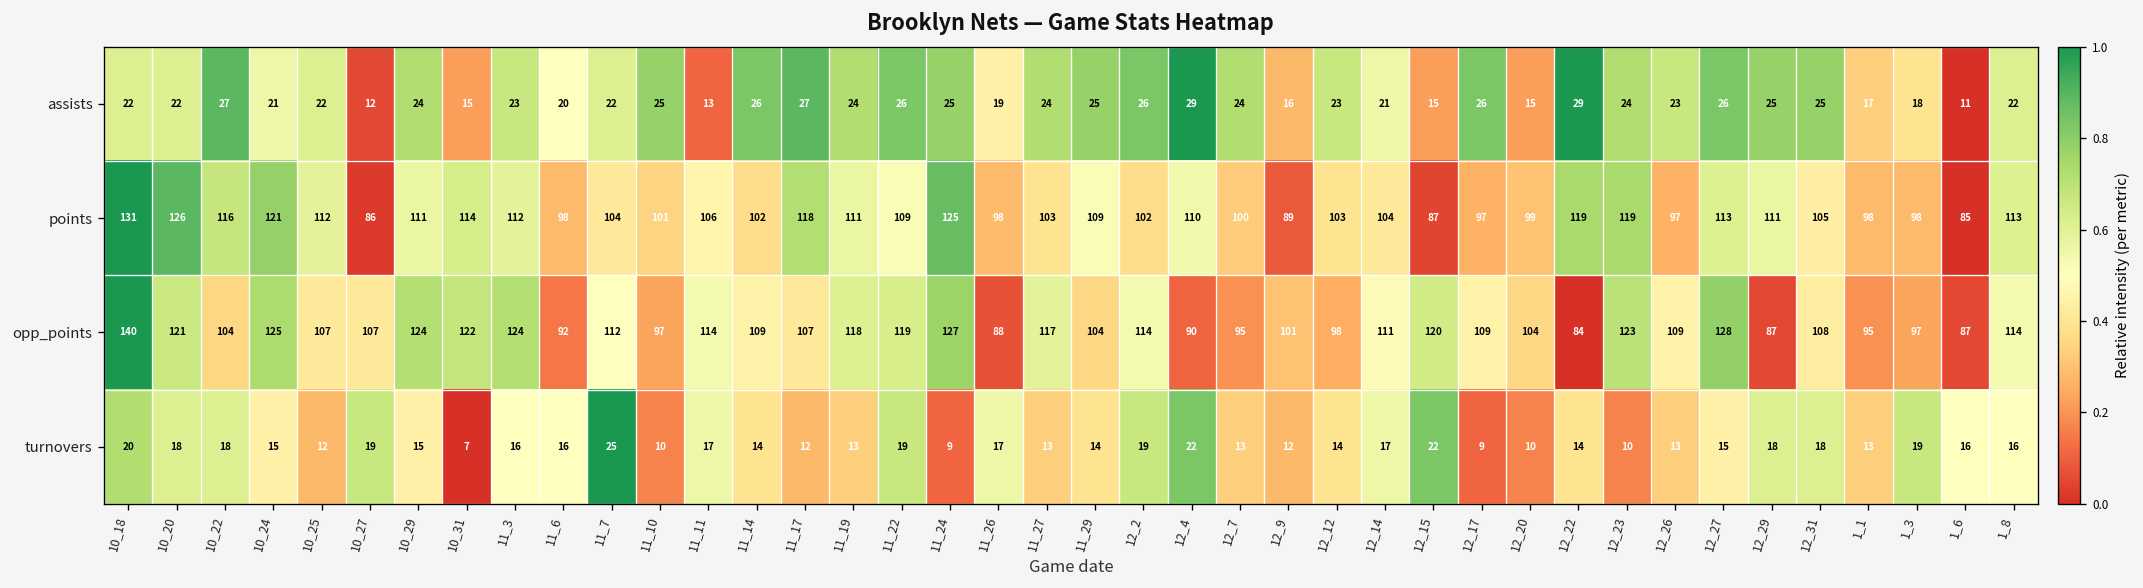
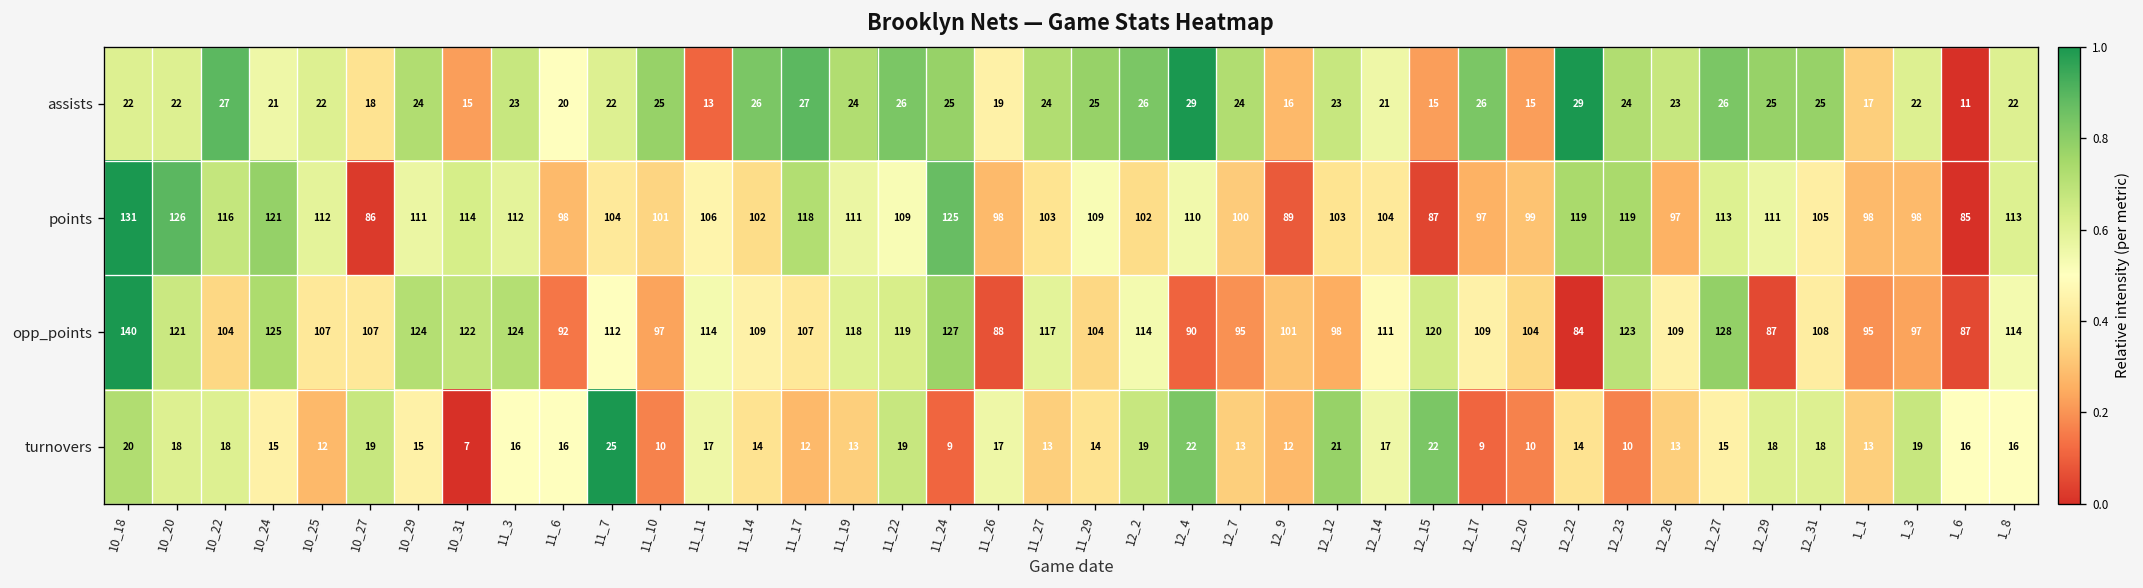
assists, 10_27: 12 -> 18
assists, 1_3: 18 -> 22
turnovers, 12_12: 14 -> 21
